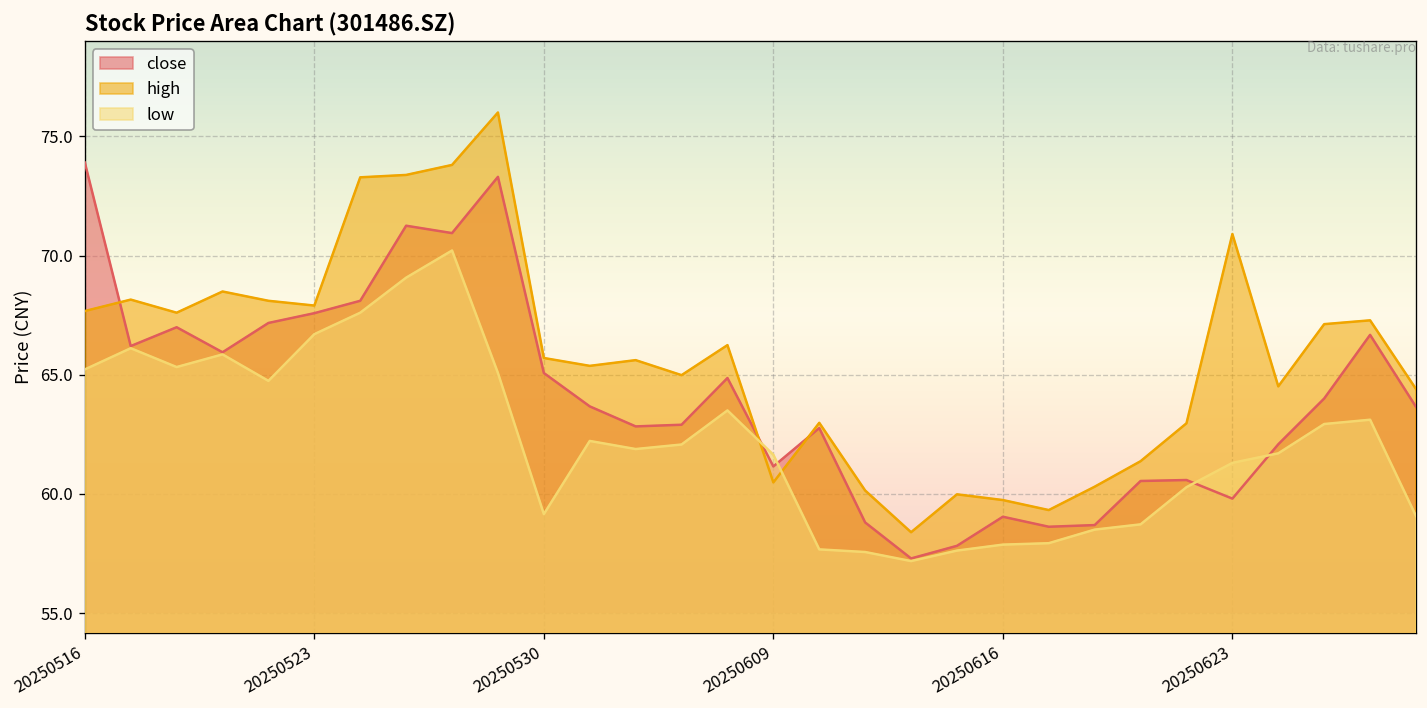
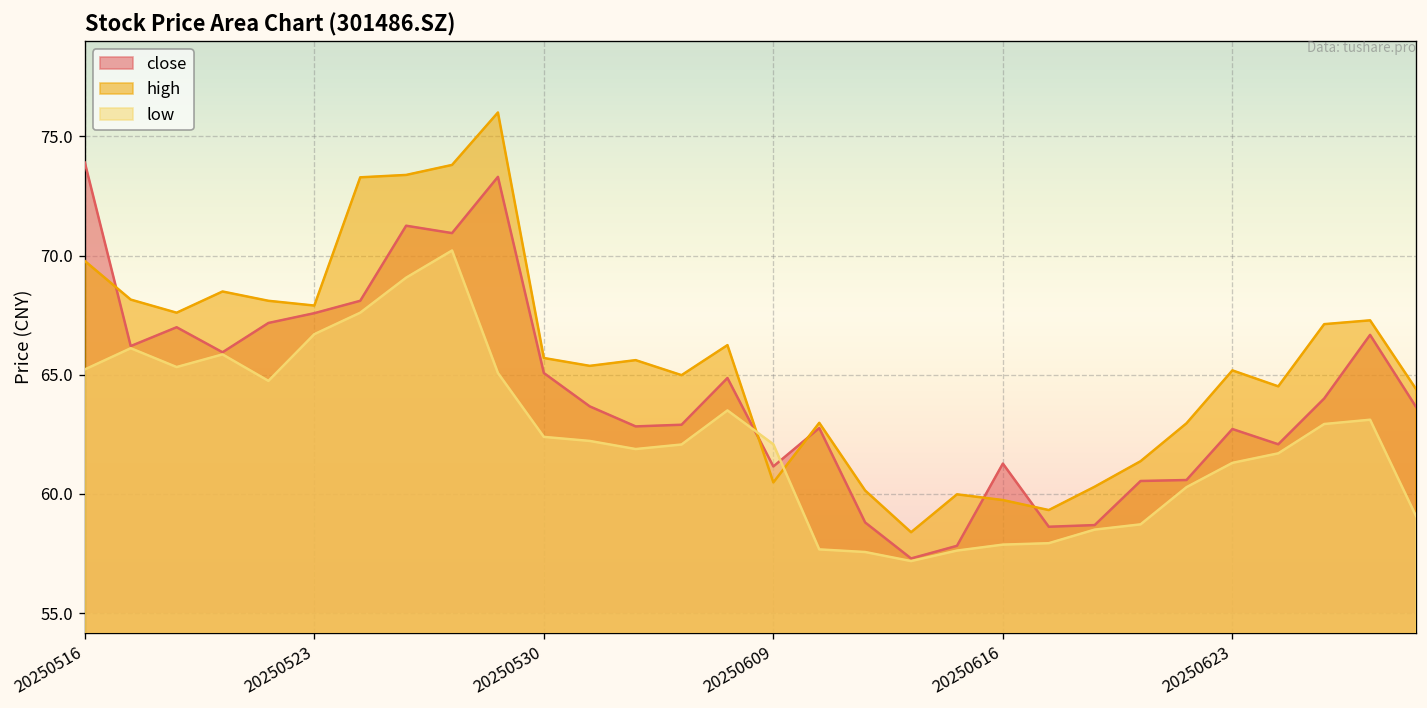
high, 20250516: 67.7 -> 69.8
low, 20250530: 59.2 -> 62.4
low, 20250609: 61.6 -> 62.1
close, 20250616: 59.0 -> 61.3
close, 20250623: 59.8 -> 62.7
high, 20250623: 70.9 -> 65.2
